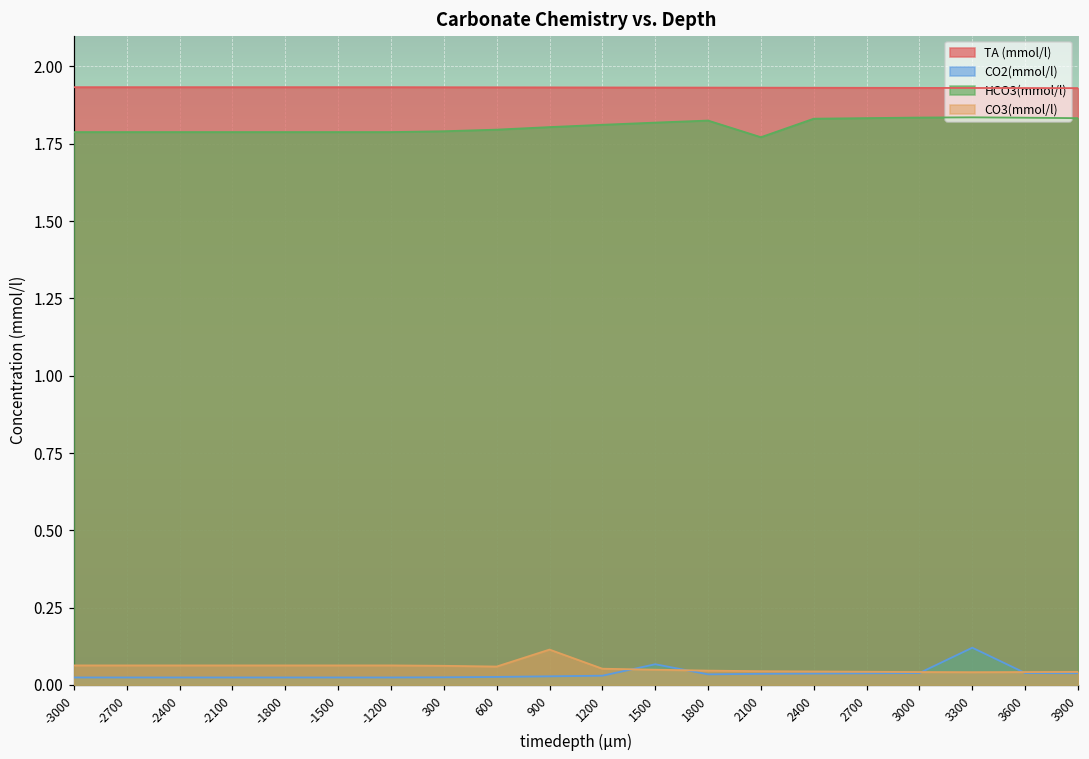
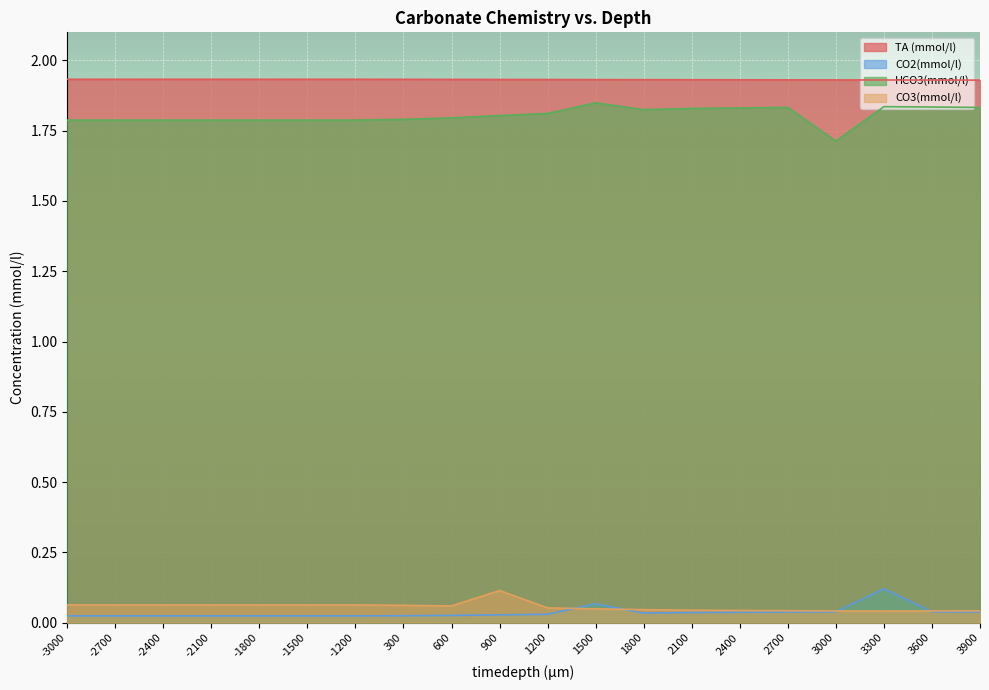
HCO3(mmol/l), 1500: 1.82 -> 1.85
HCO3(mmol/l), 2100: 1.77 -> 1.83
HCO3(mmol/l), 3000: 1.83 -> 1.71
